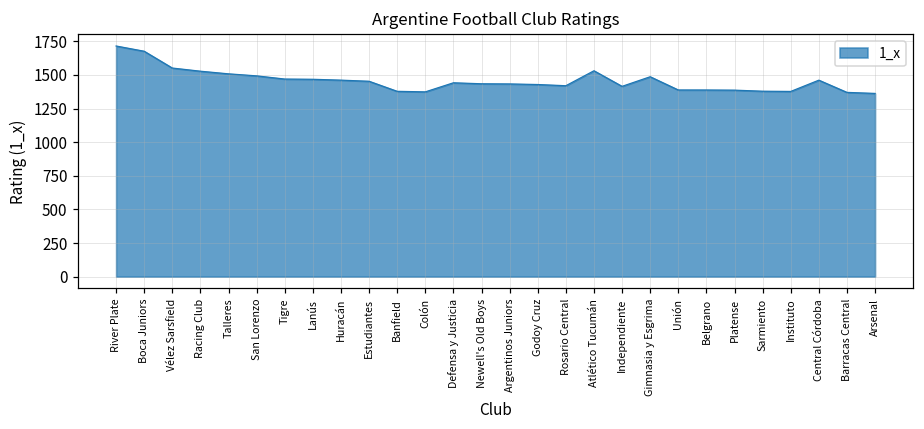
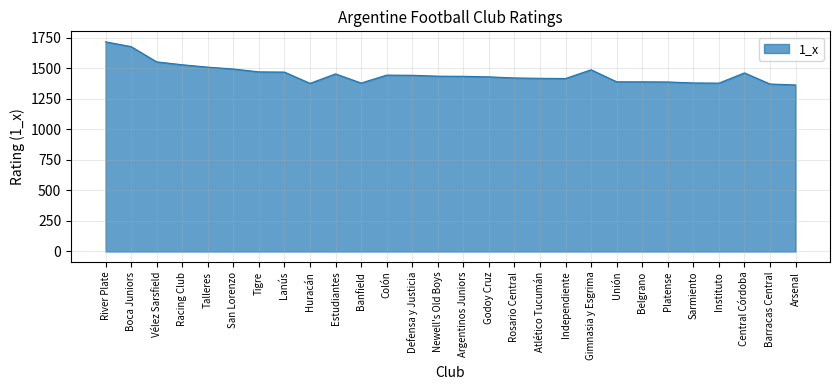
Huracán: 1460 -> 1380
Colón: 1370 -> 1440
Atlético Tucumán: 1530 -> 1420
